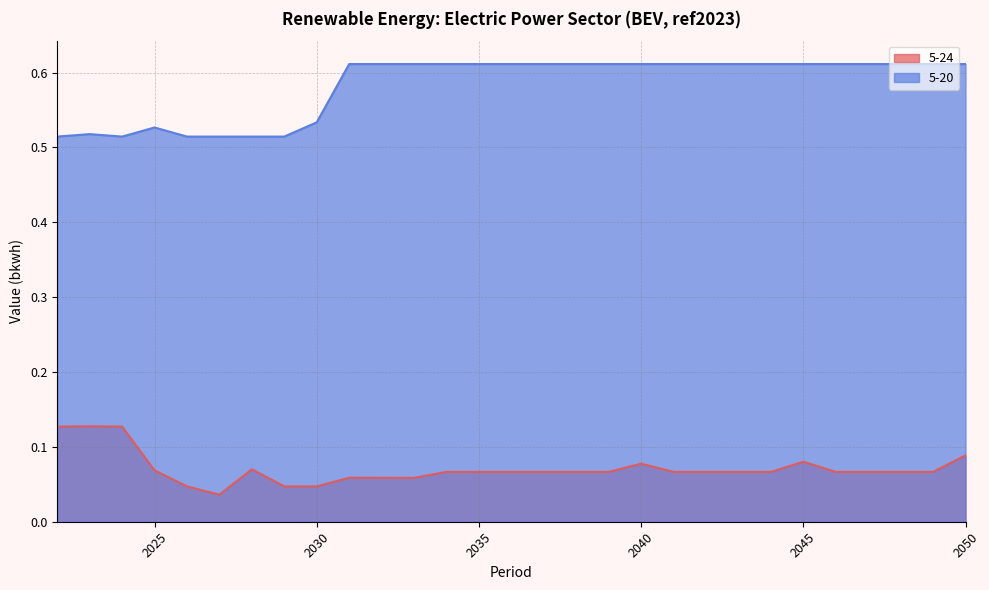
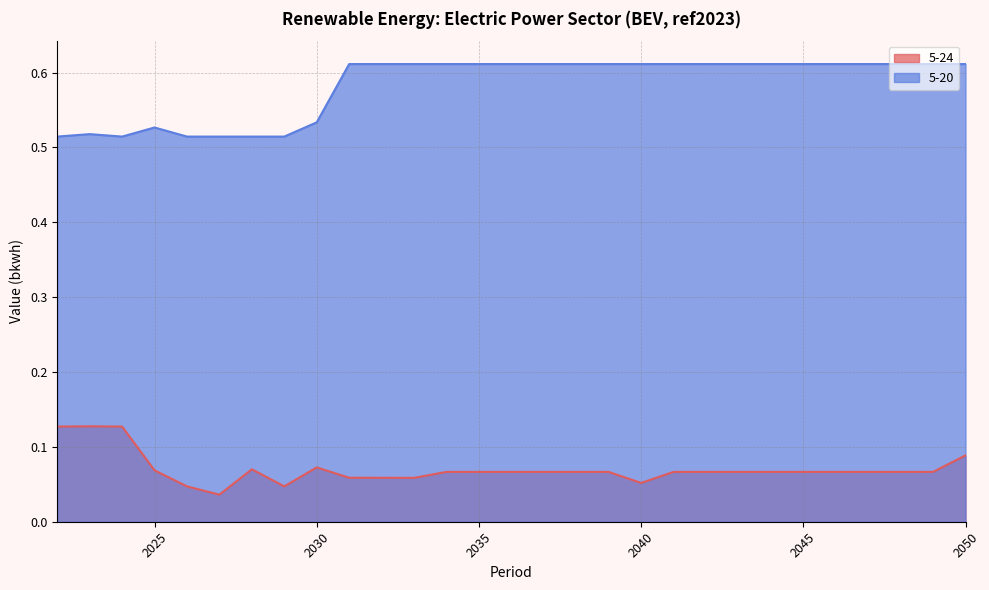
5-24, 2030: 0.05 -> 0.07
5-24, 2040: 0.08 -> 0.05
5-24, 2045: 0.08 -> 0.07
